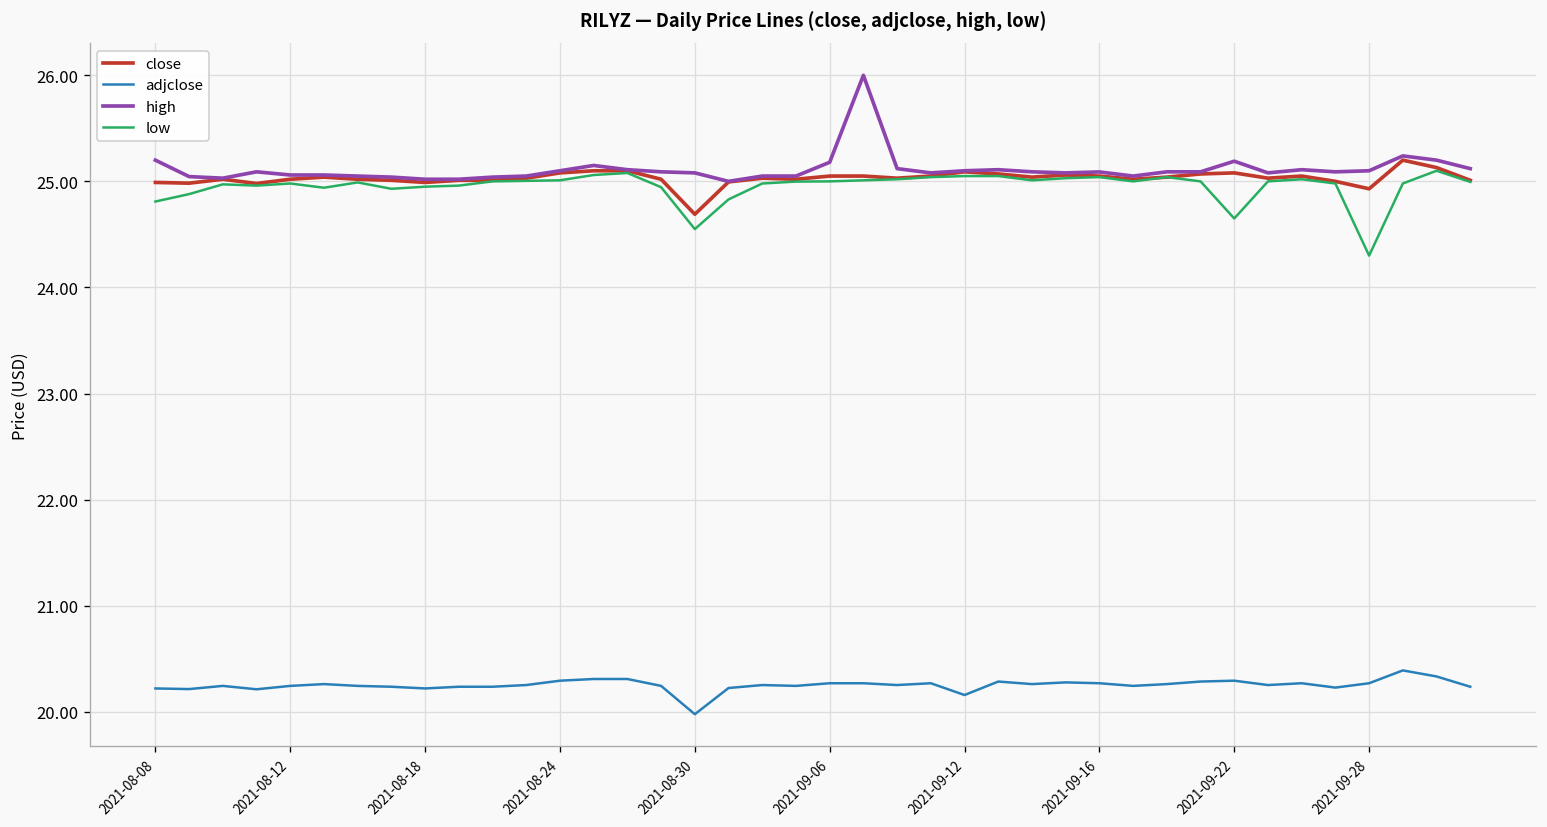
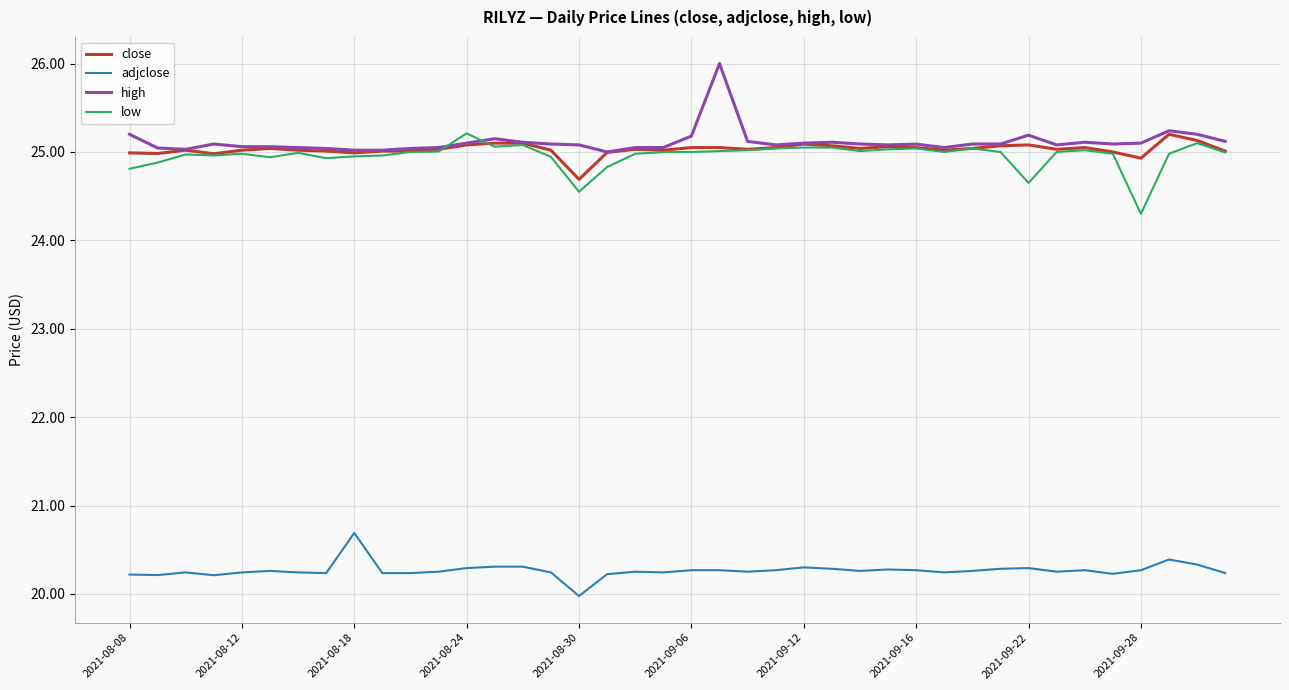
adjclose, 2021-08-18: 20.2 -> 20.7
low, 2021-08-24: 25.0 -> 25.2
adjclose, 2021-09-12: 20.2 -> 20.3
